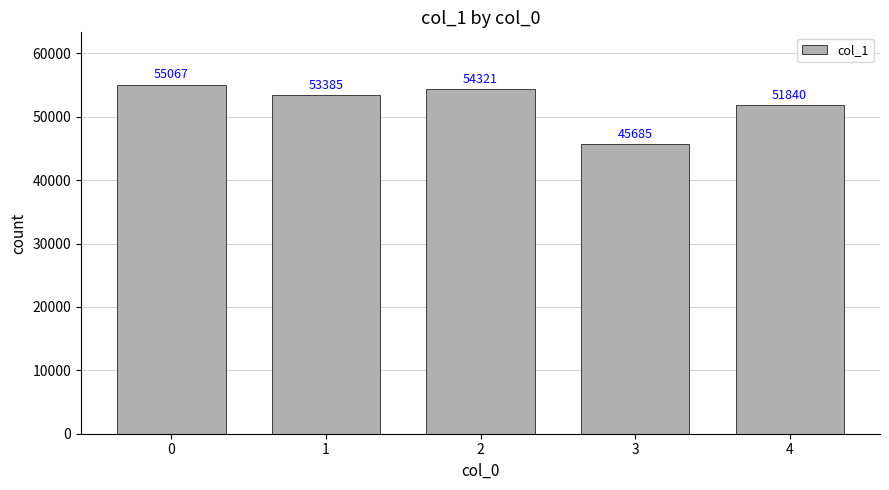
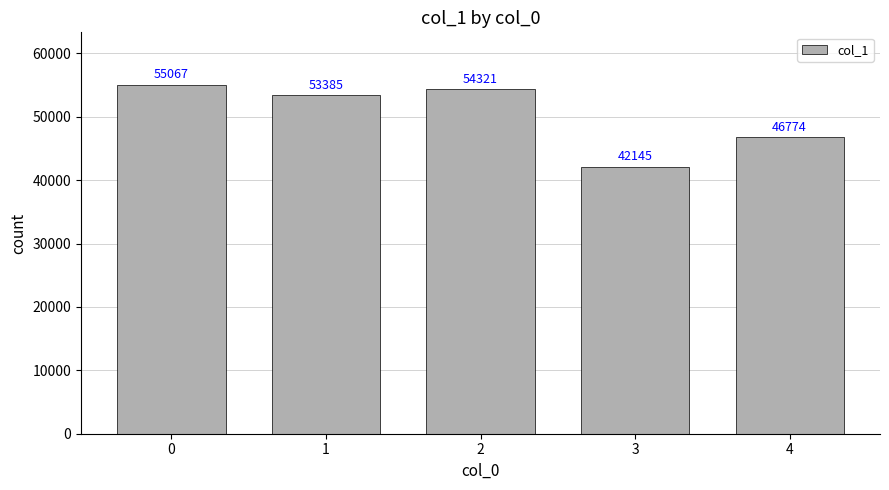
3: 45685 -> 42145
4: 51840 -> 46774
